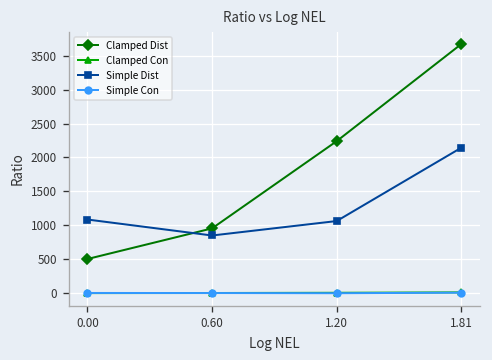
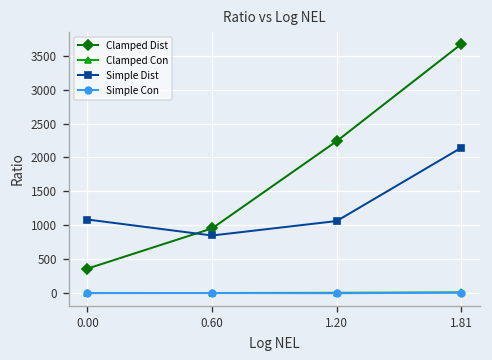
Clamped Dist, 0.00: 500 -> 400
